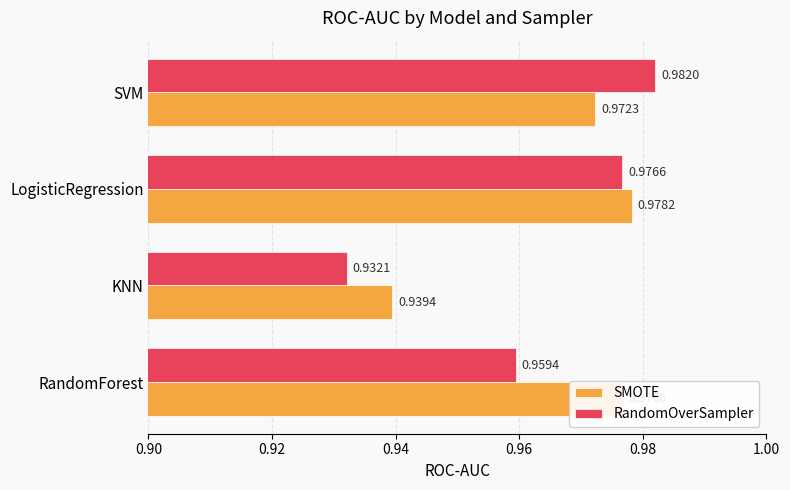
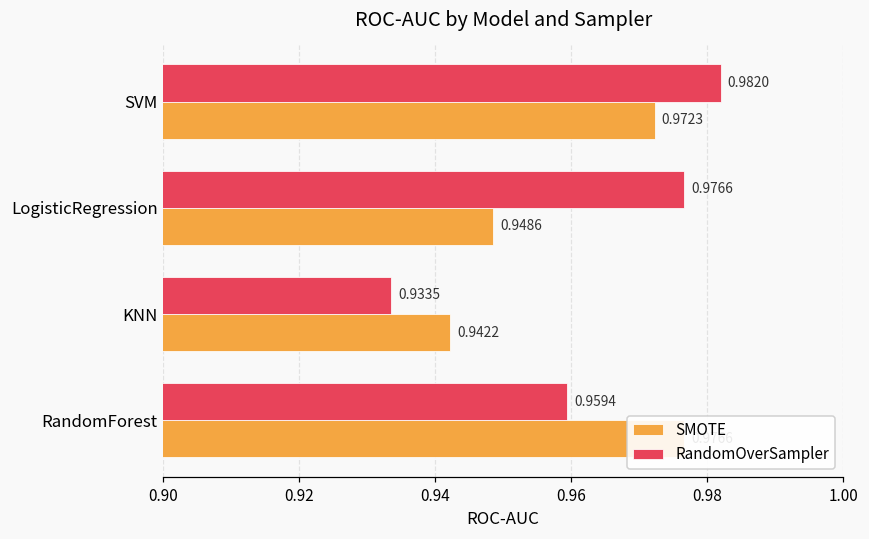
SMOTE, LogisticRegression: 0.9782 -> 0.9486
RandomOverSampler, KNN: 0.9321 -> 0.9335
SMOTE, KNN: 0.9394 -> 0.9422
